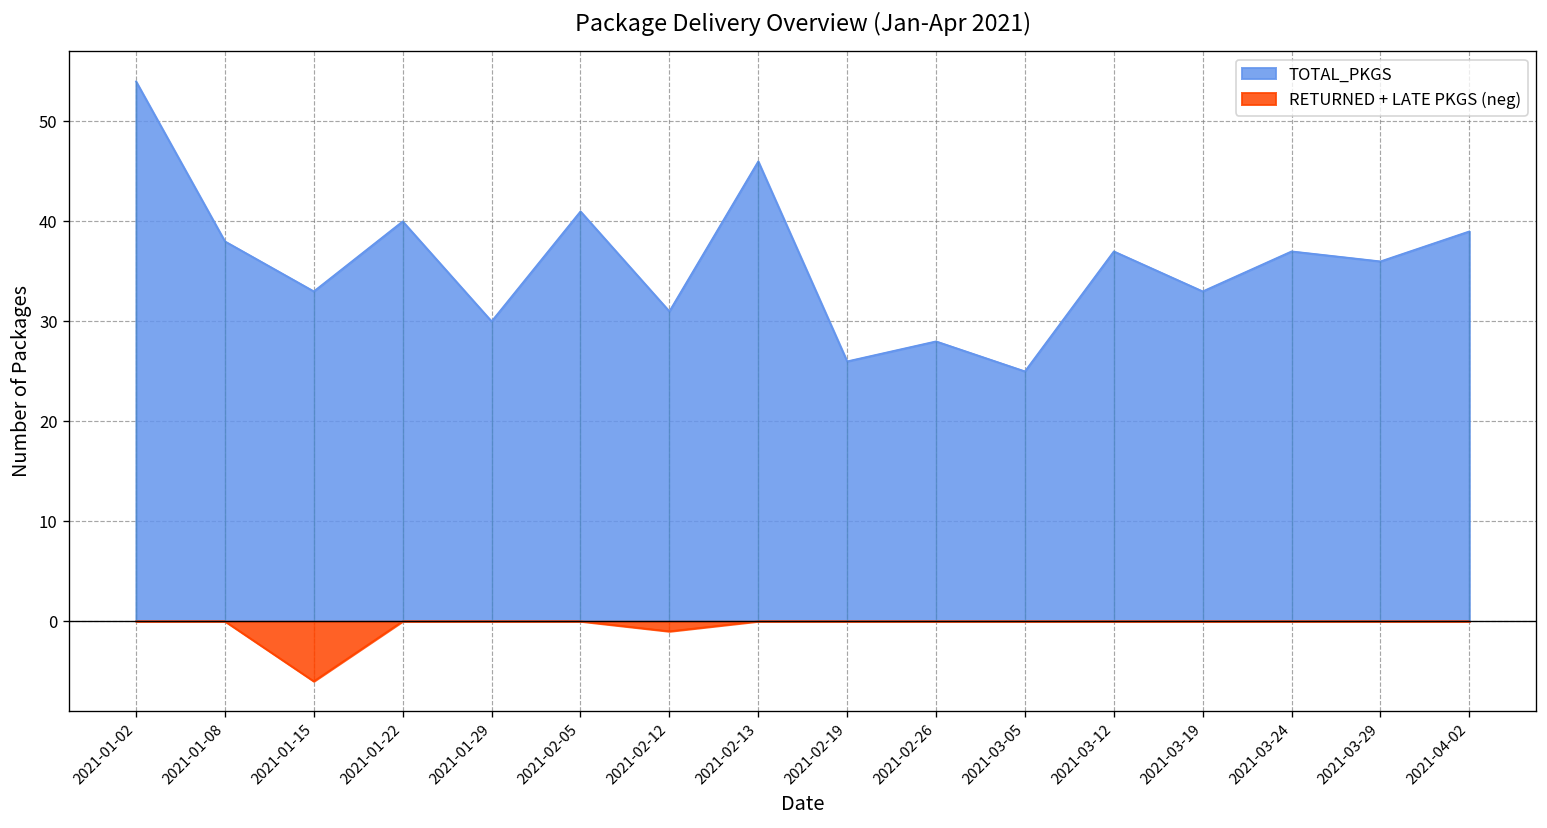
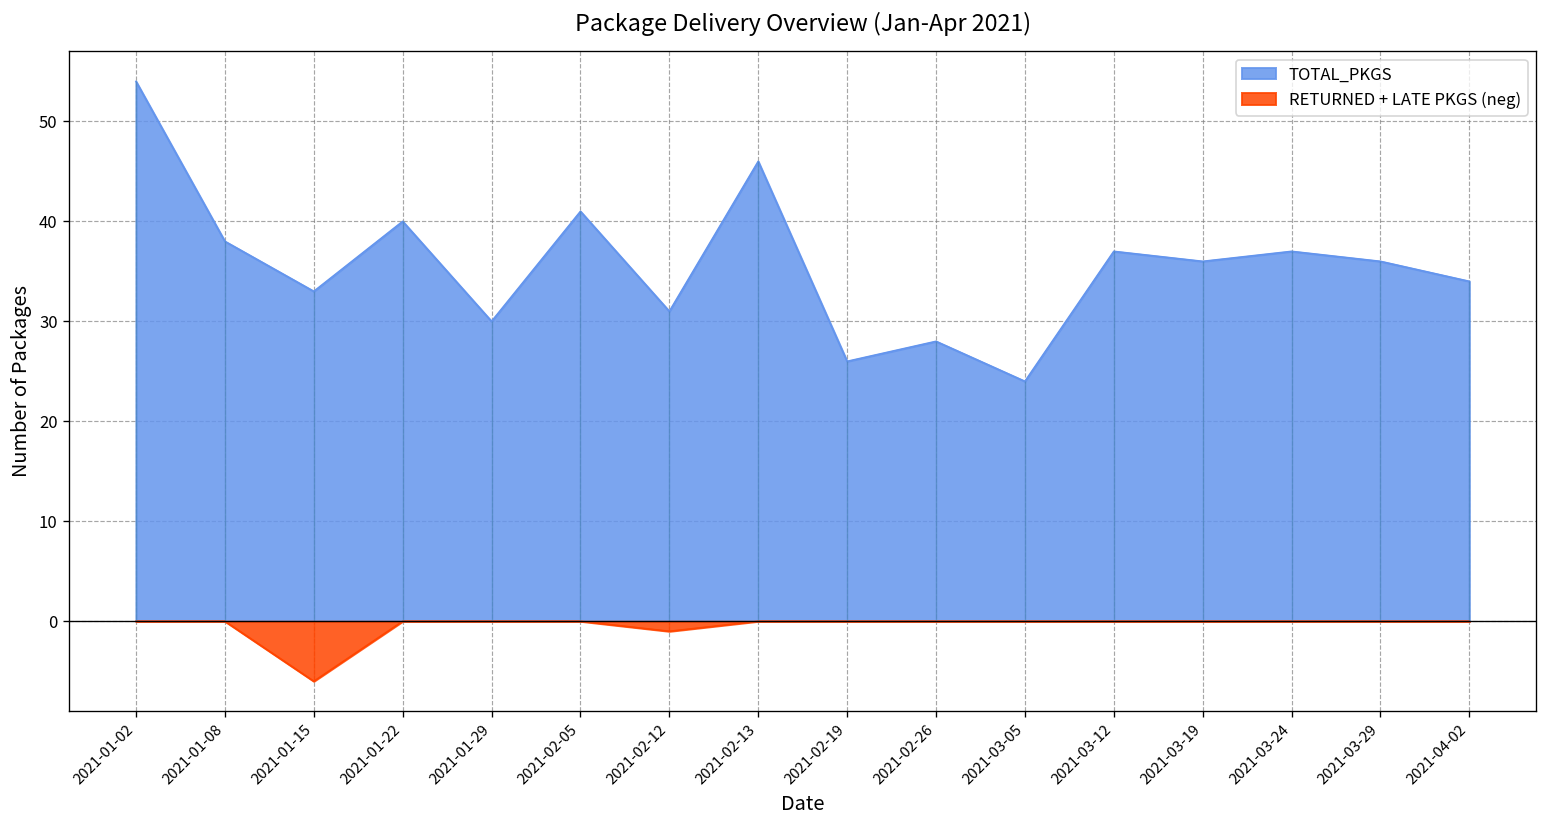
TOTAL_PKGS, 2021-03-05: 25 -> 24
TOTAL_PKGS, 2021-03-19: 33 -> 36
TOTAL_PKGS, 2021-04-02: 39 -> 34
